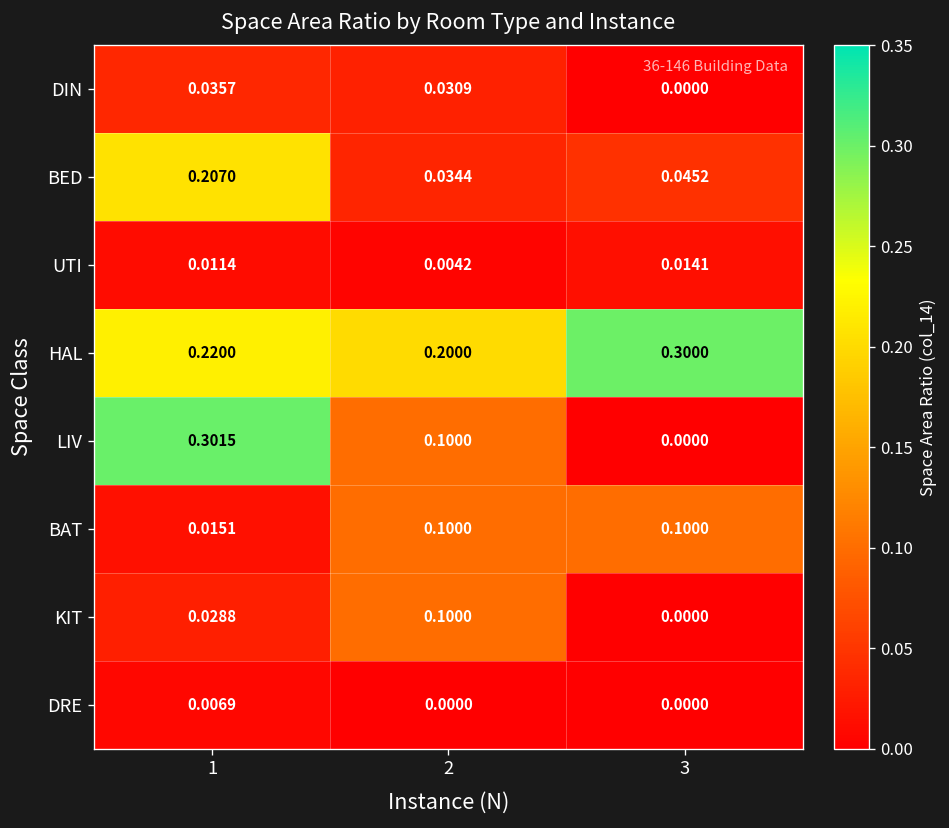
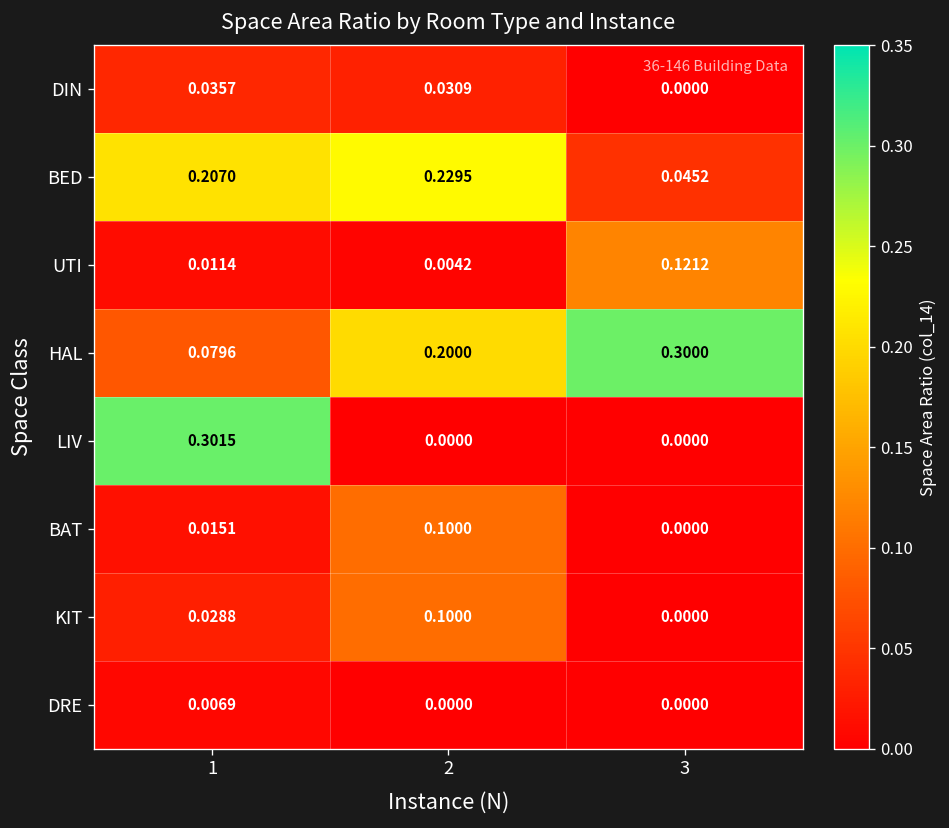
BED, 2: 0.0344 -> 0.2295
UTI, 3: 0.0141 -> 0.1212
HAL, 1: 0.2200 -> 0.0796
LIV, 2: 0.1000 -> 0.0000
BAT, 3: 0.1000 -> 0.0000
